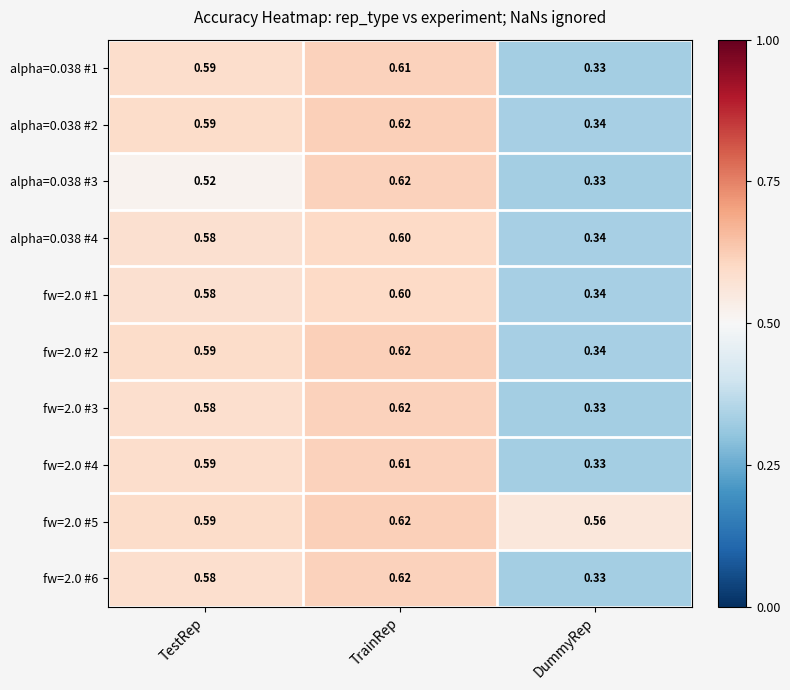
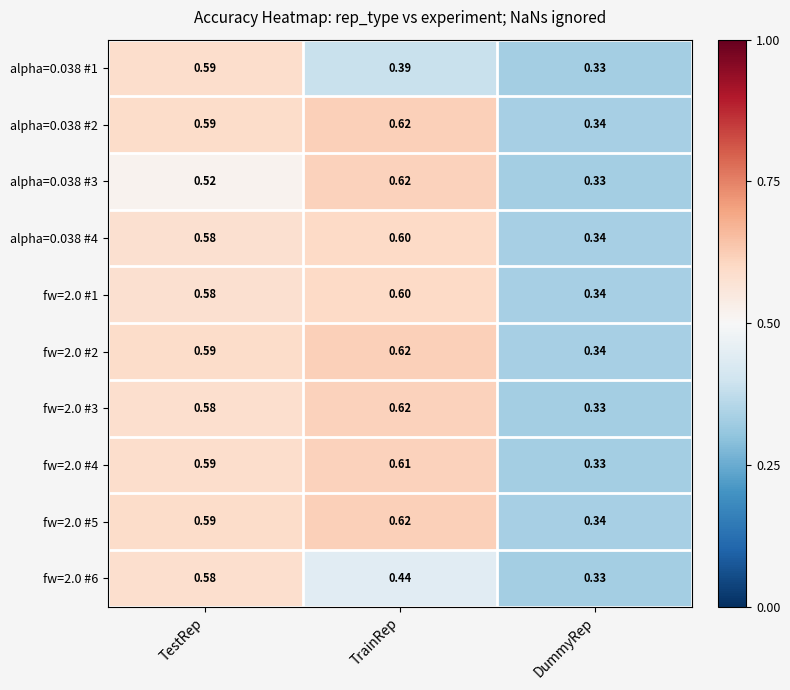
alpha=0.038 #1, TrainRep: 0.61 -> 0.39
fw=2.0 #5, DummyRep: 0.56 -> 0.34
fw=2.0 #6, TrainRep: 0.62 -> 0.44
